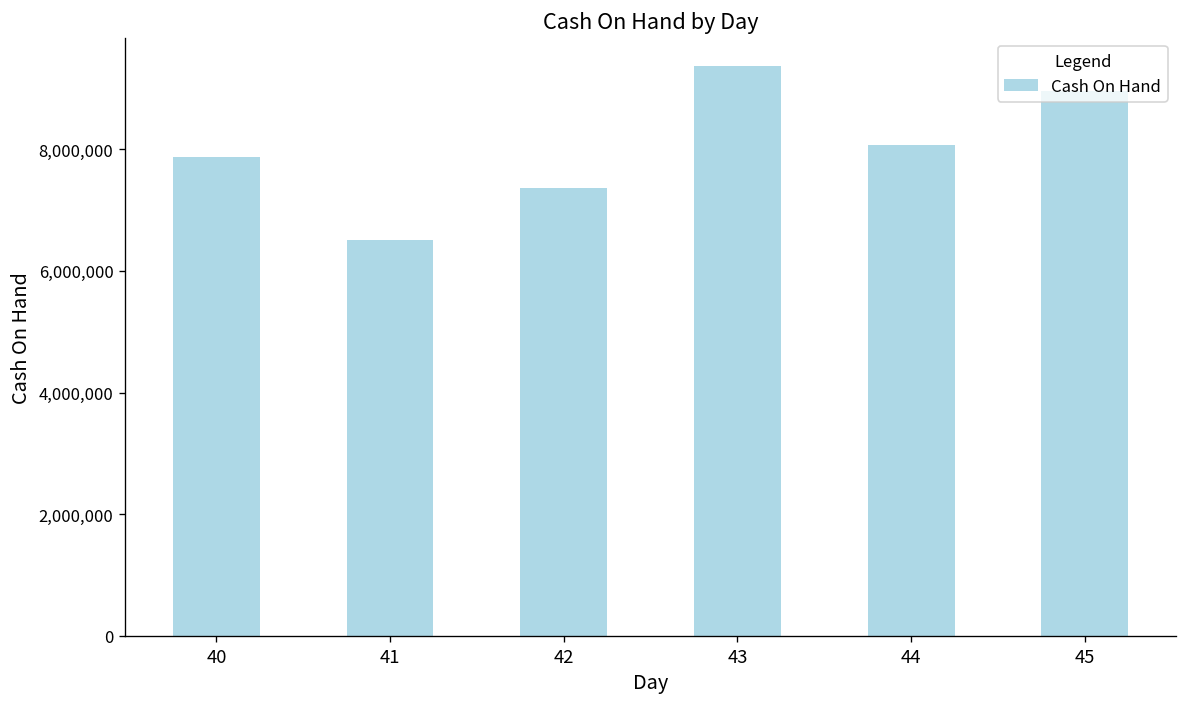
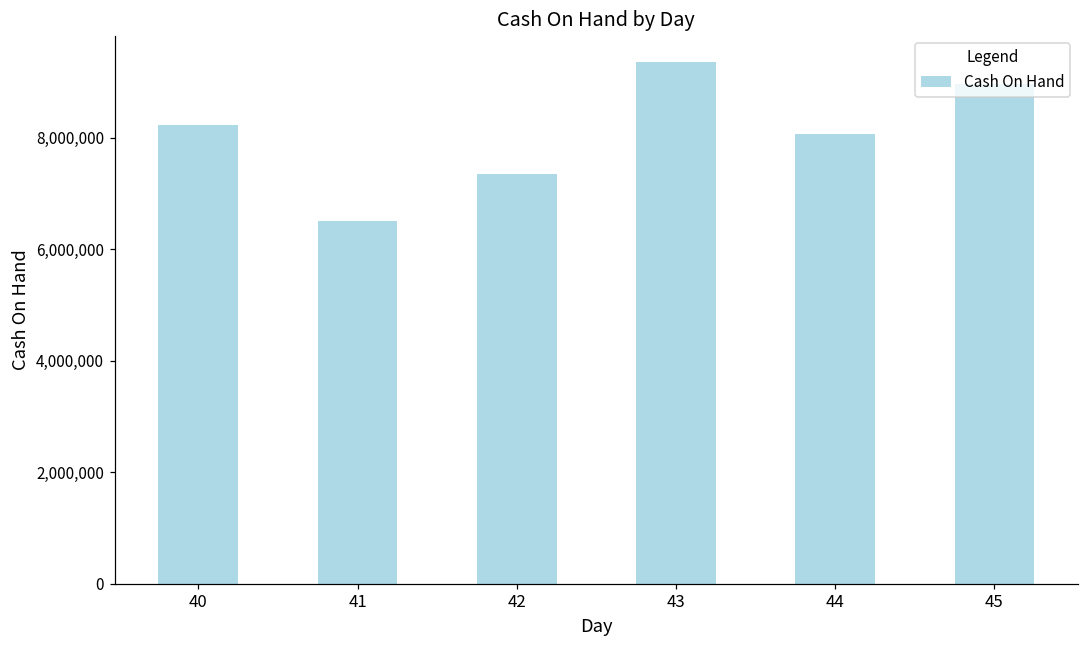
40: 7,900,000 -> 8,200,000
